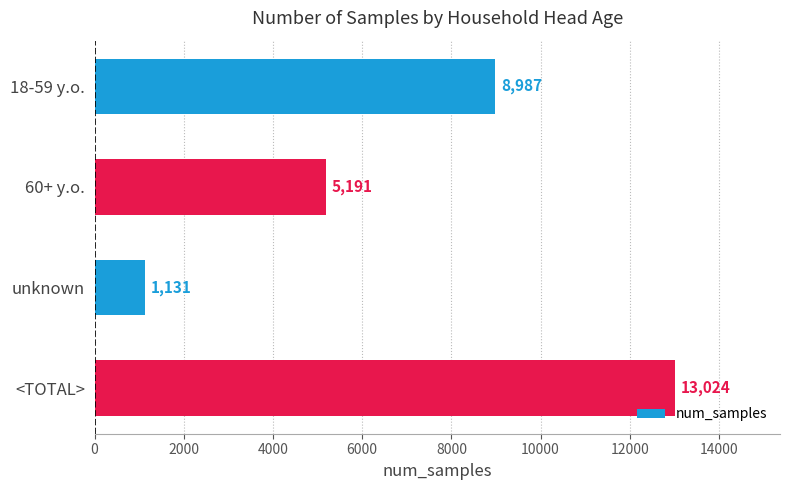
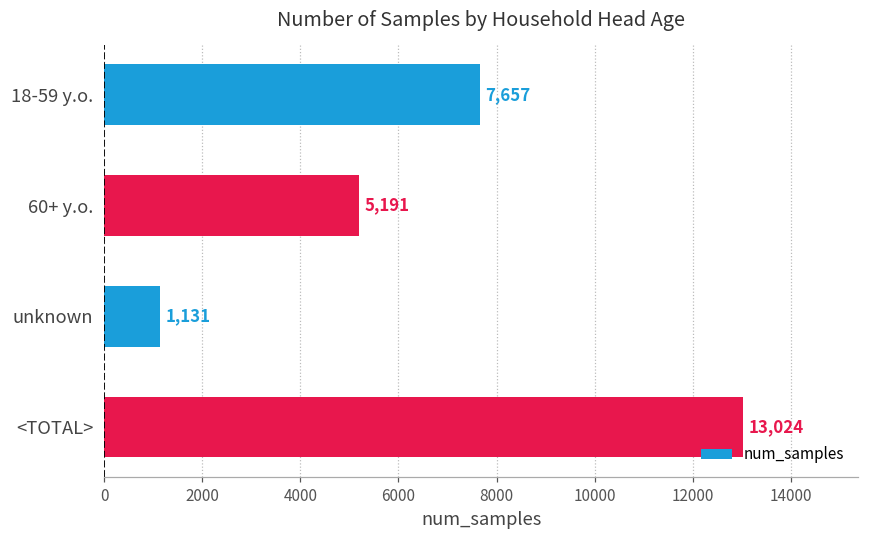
18-59 y.o.: 8,987 -> 7,657
